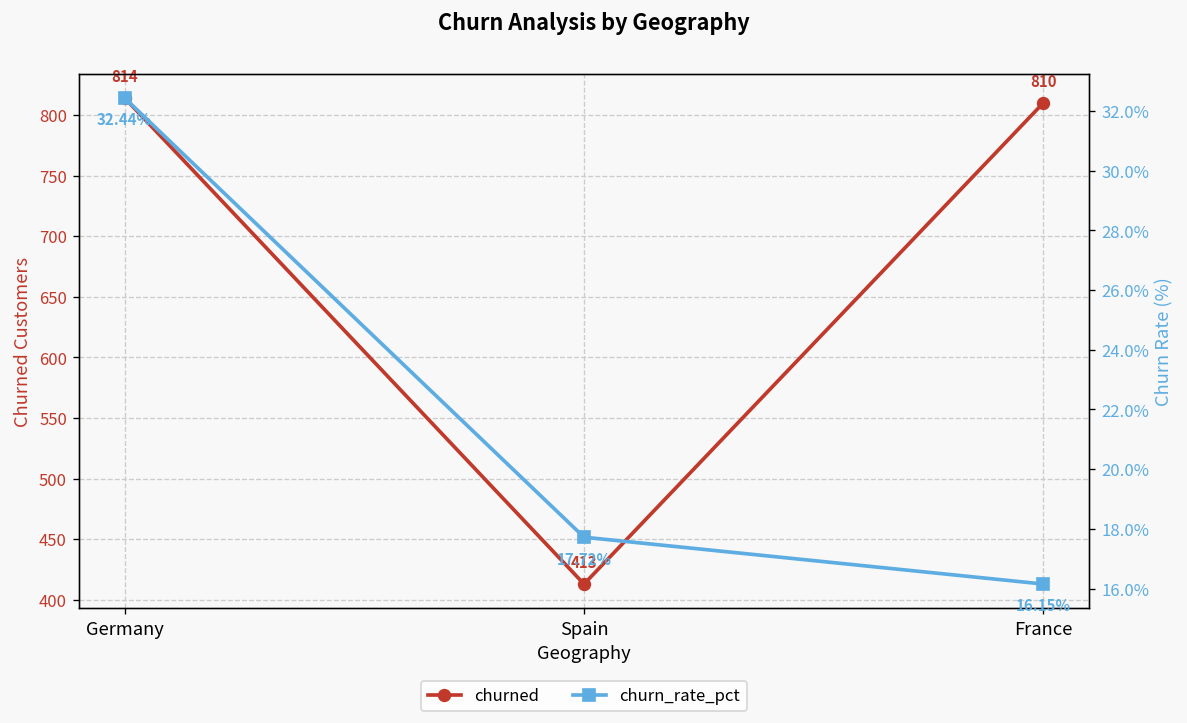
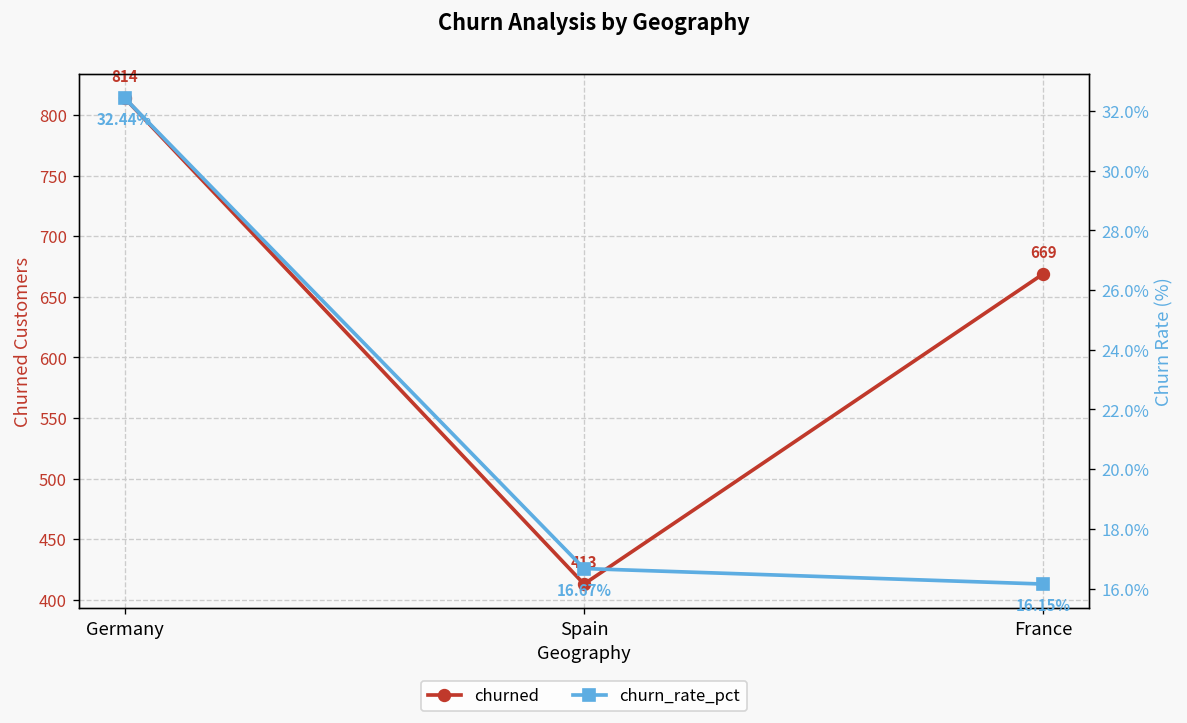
churned, France: 810 -> 669
churn_rate_pct, Spain: 17.72% -> 16.67%
